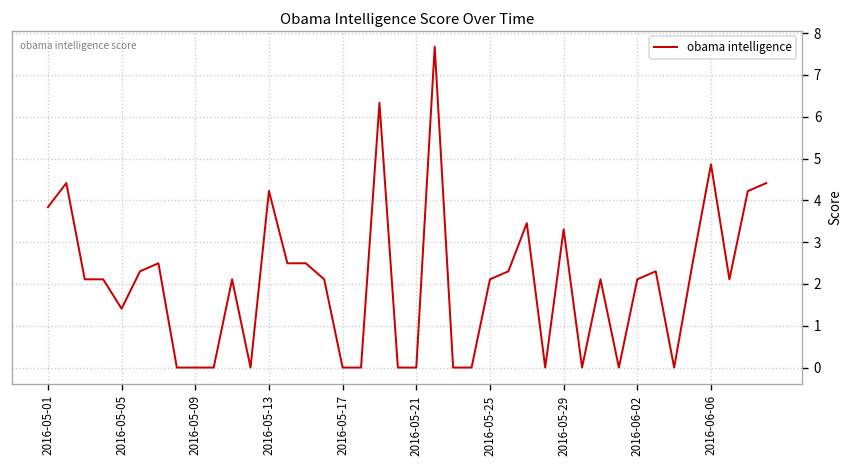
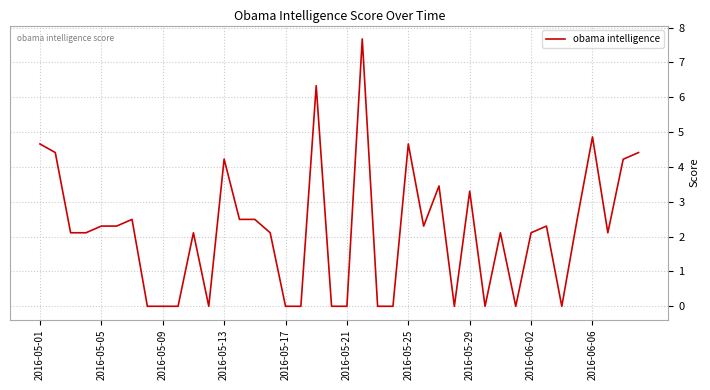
2016-05-01: 3.8 -> 4.7
2016-05-05: 1.4 -> 2.3
2016-05-25: 2.1 -> 4.7
